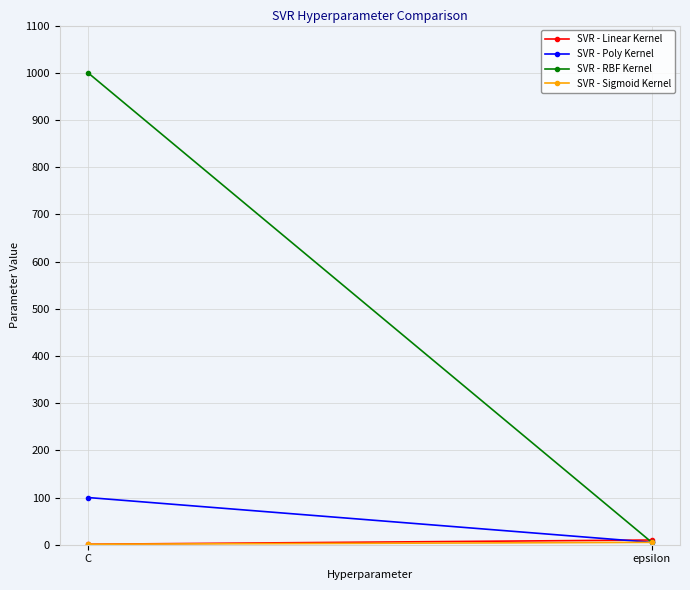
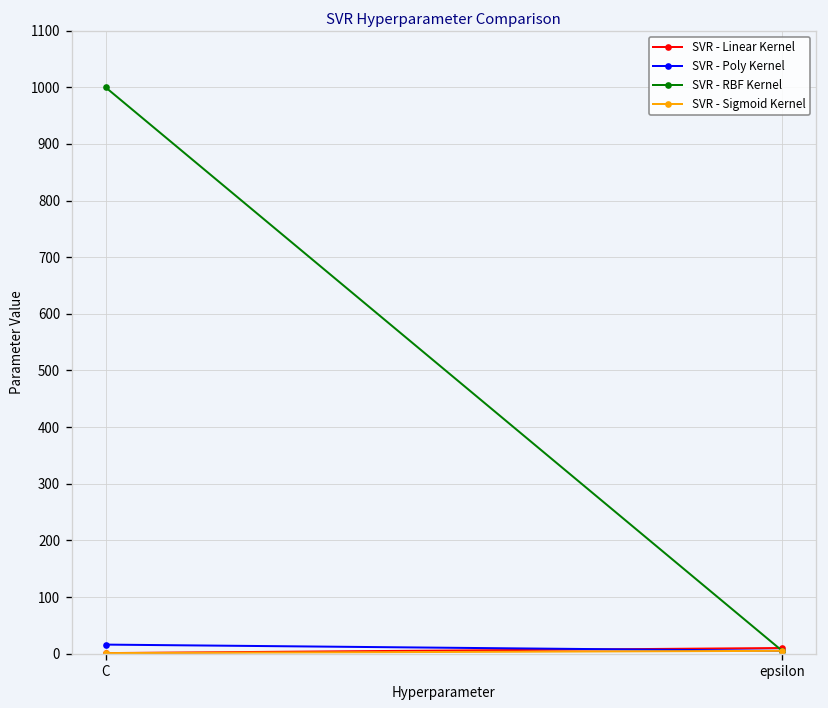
SVR - Poly Kernel, C: 100 -> 20
